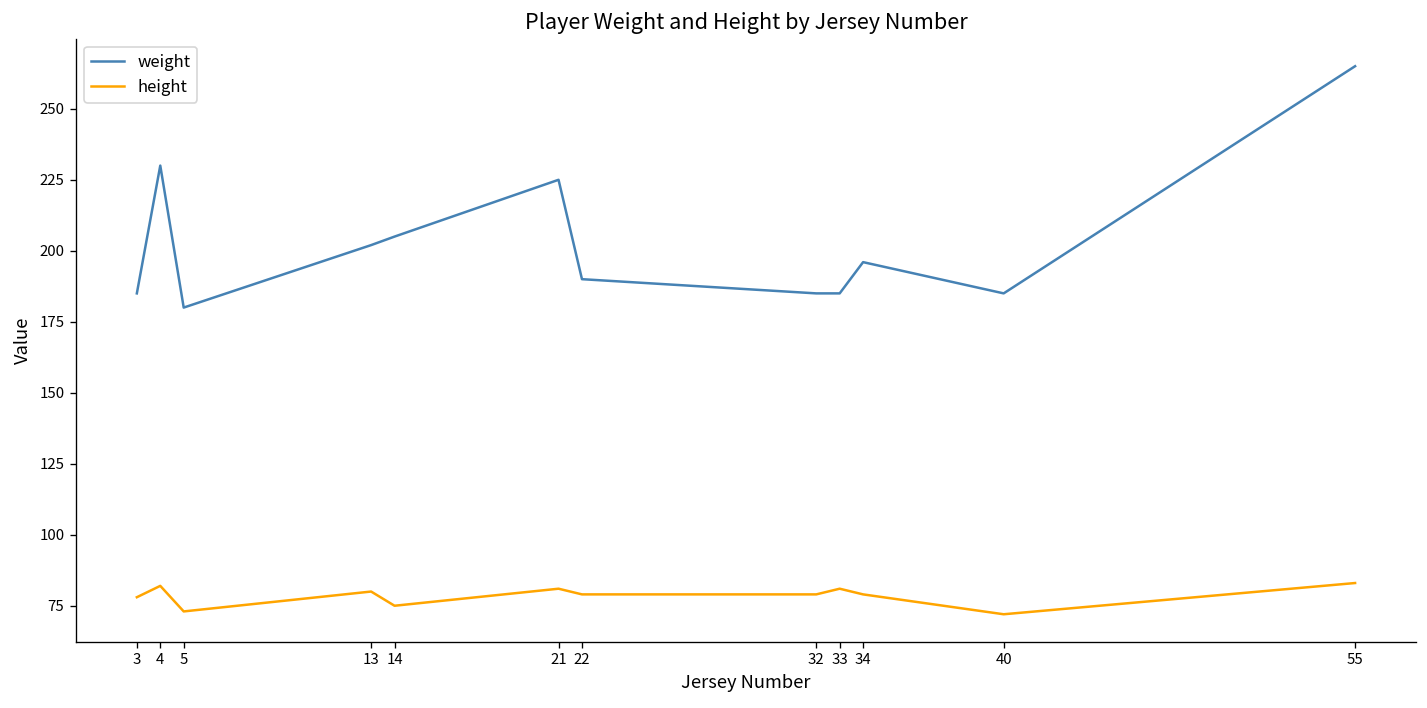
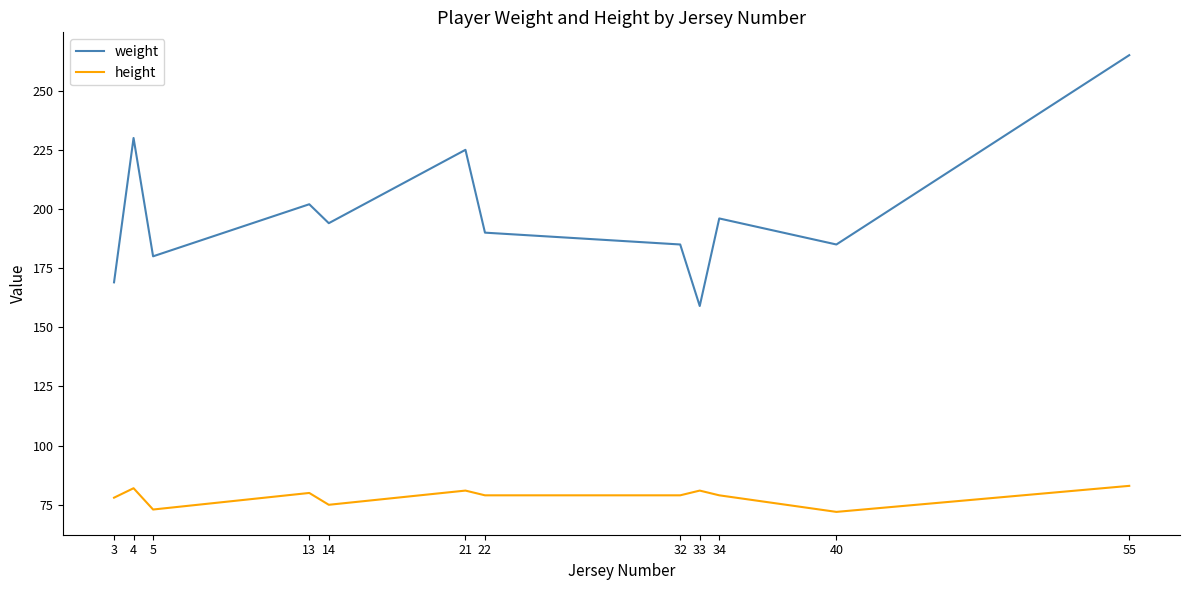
weight, 3: 185 -> 169
weight, 14: 205 -> 194
weight, 33: 185 -> 159
